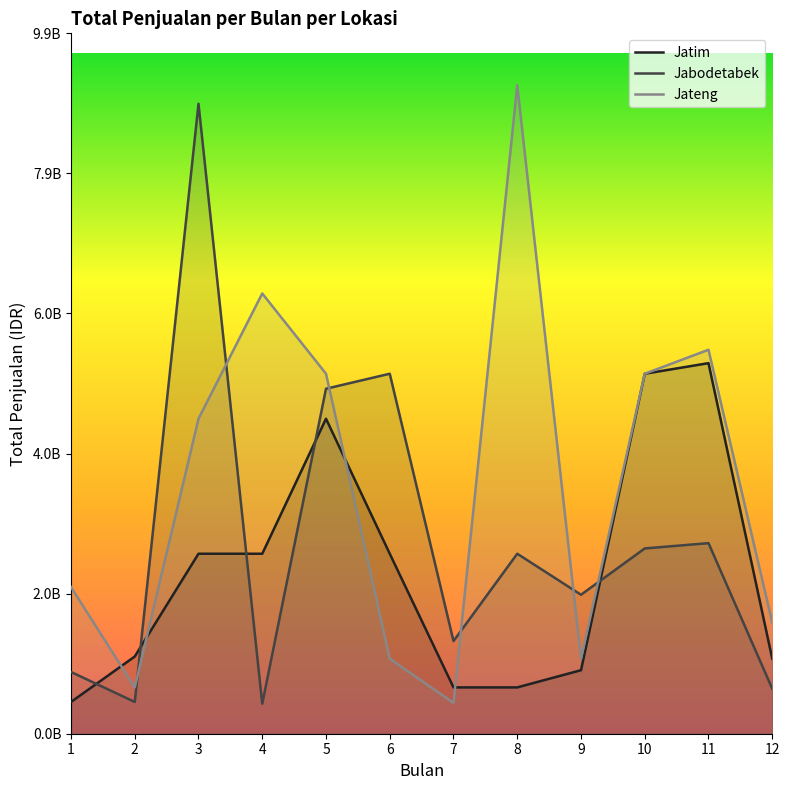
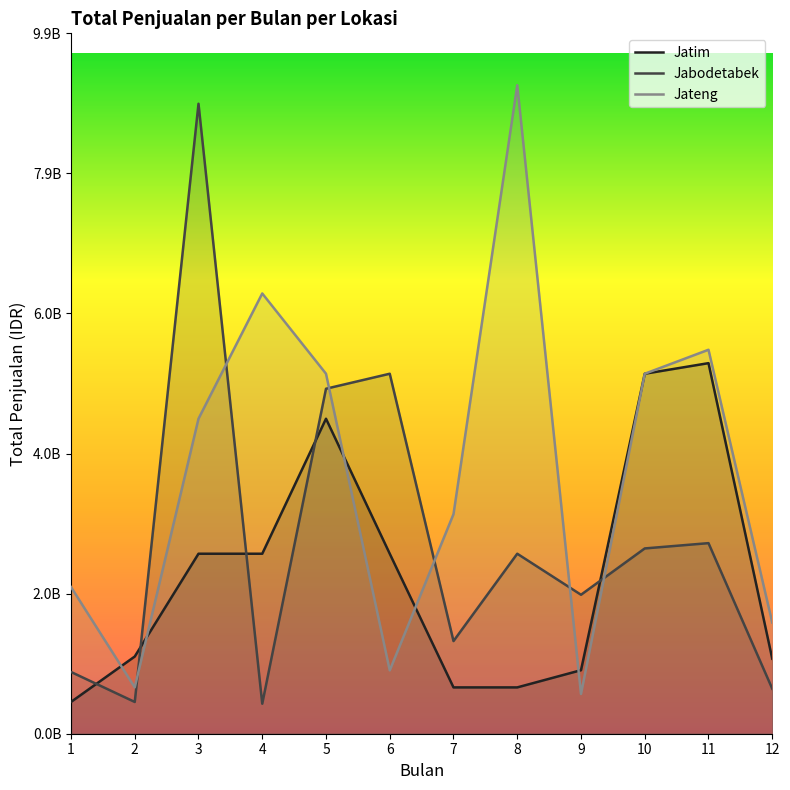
Jateng, 6: 1100000000 -> 900000000
Jateng, 7: 400000000 -> 3100000000
Jateng, 9: 1100000000 -> 600000000
